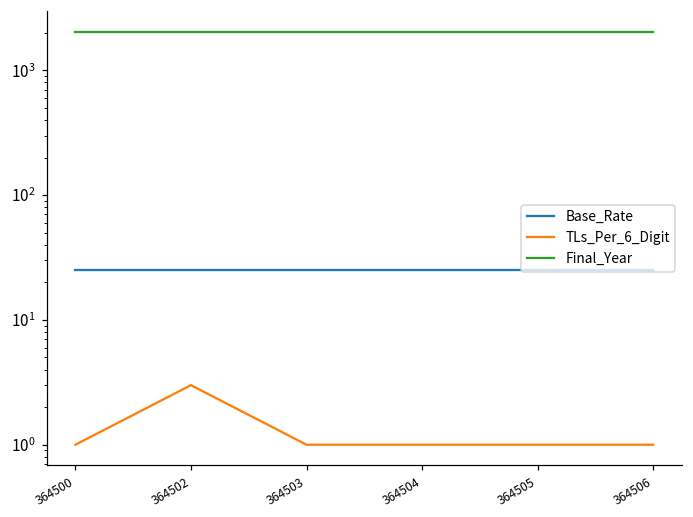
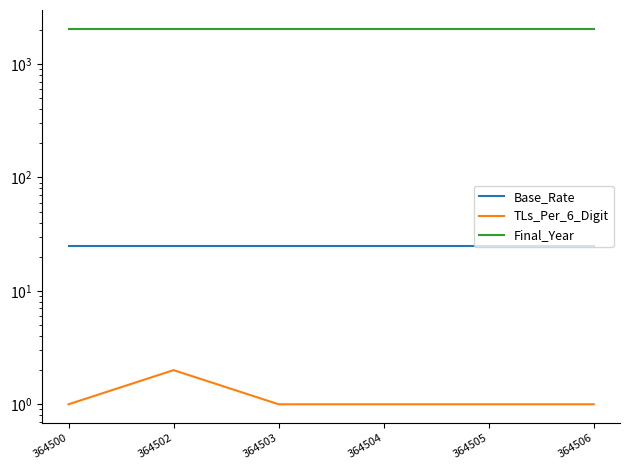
TLs_Per_6_Digit, 364502: 3 -> 2
